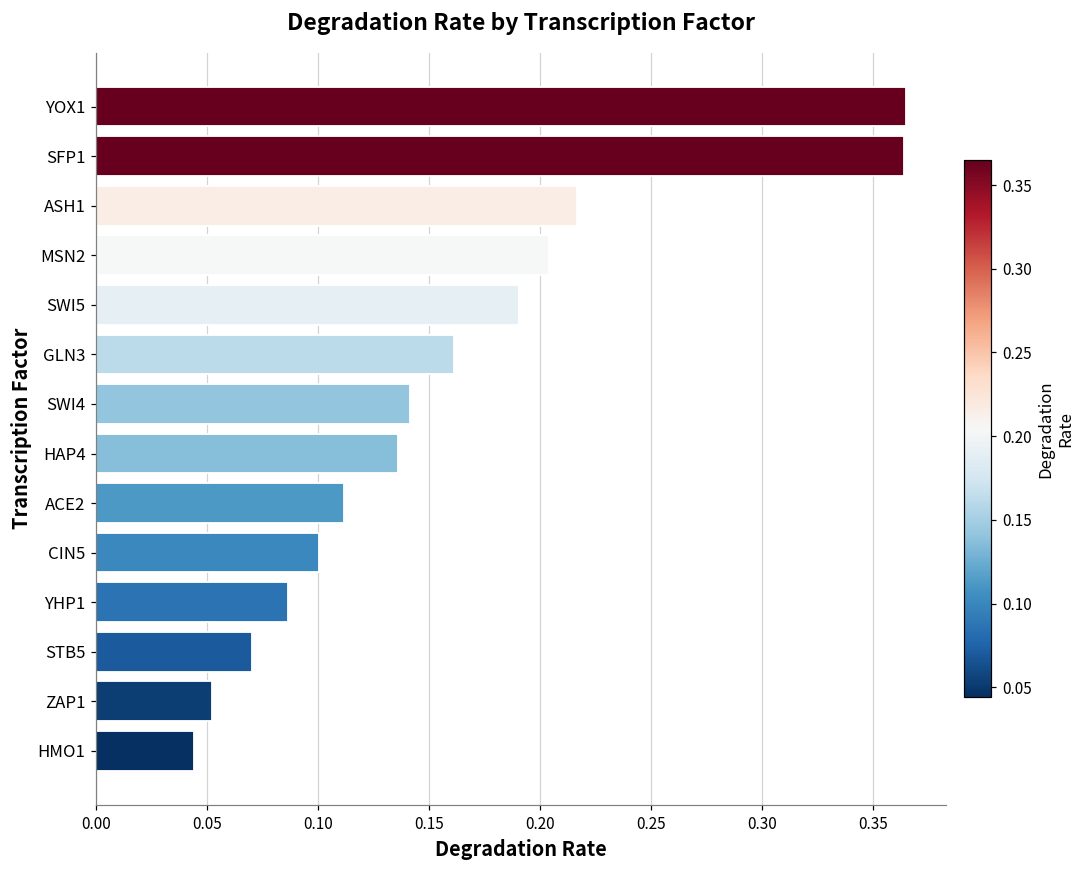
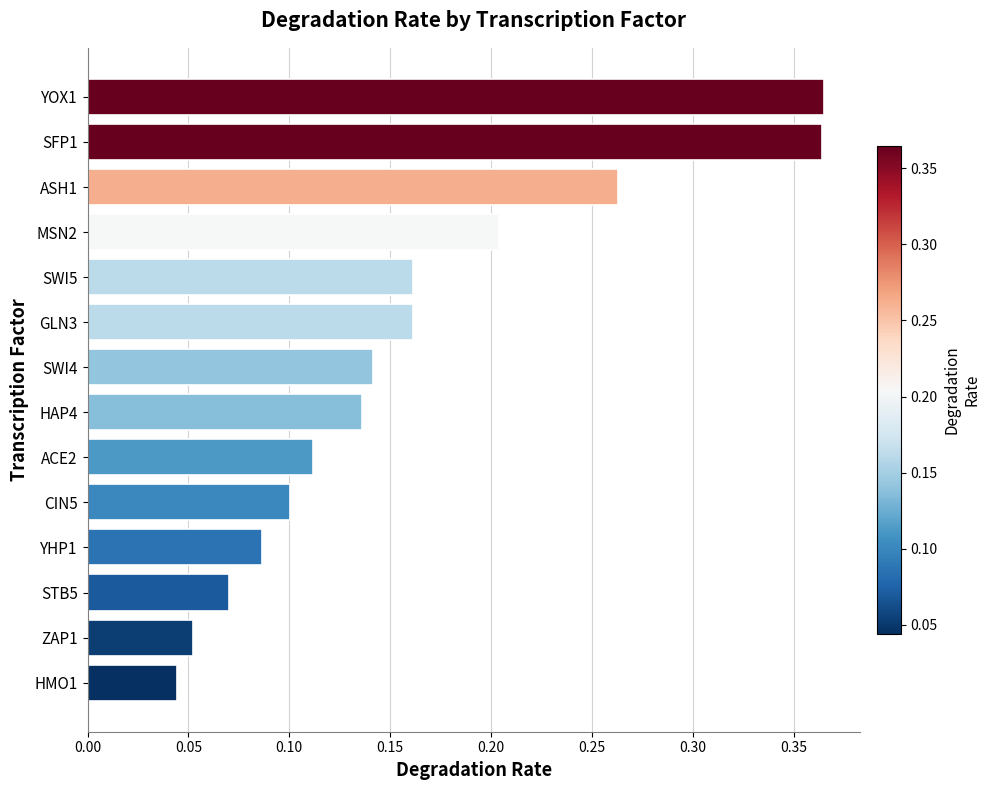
ASH1: 0.217 -> 0.263
SWI5: 0.191 -> 0.161
